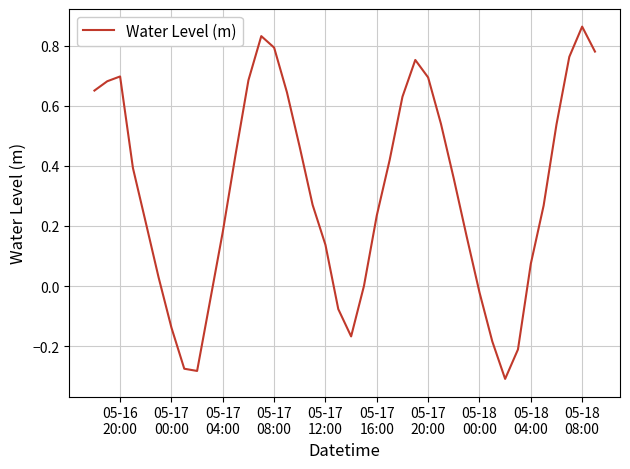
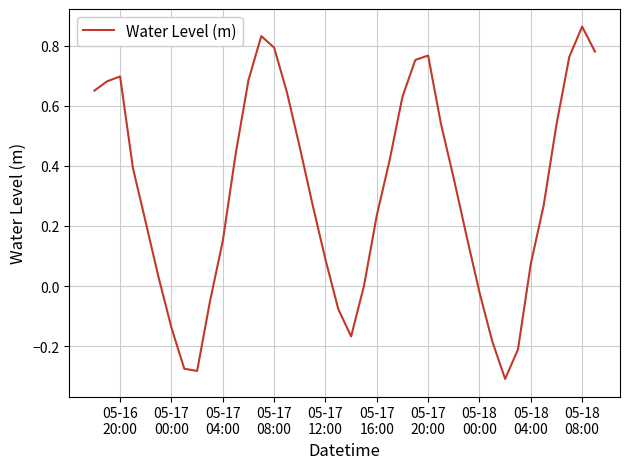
05-17 04:00: 0.18 -> 0.15
05-17 12:00: 0.14 -> 0.09
05-17 20:00: 0.69 -> 0.77
